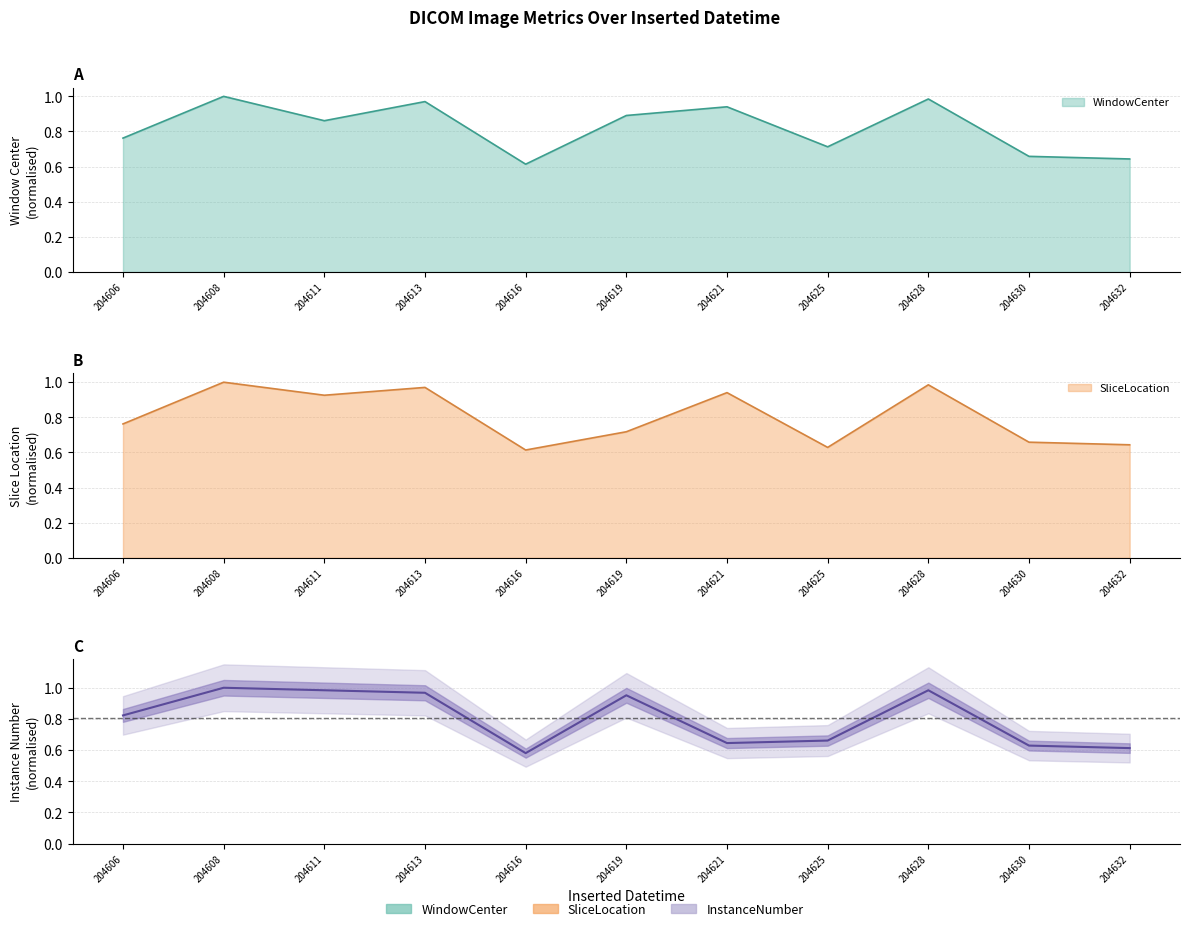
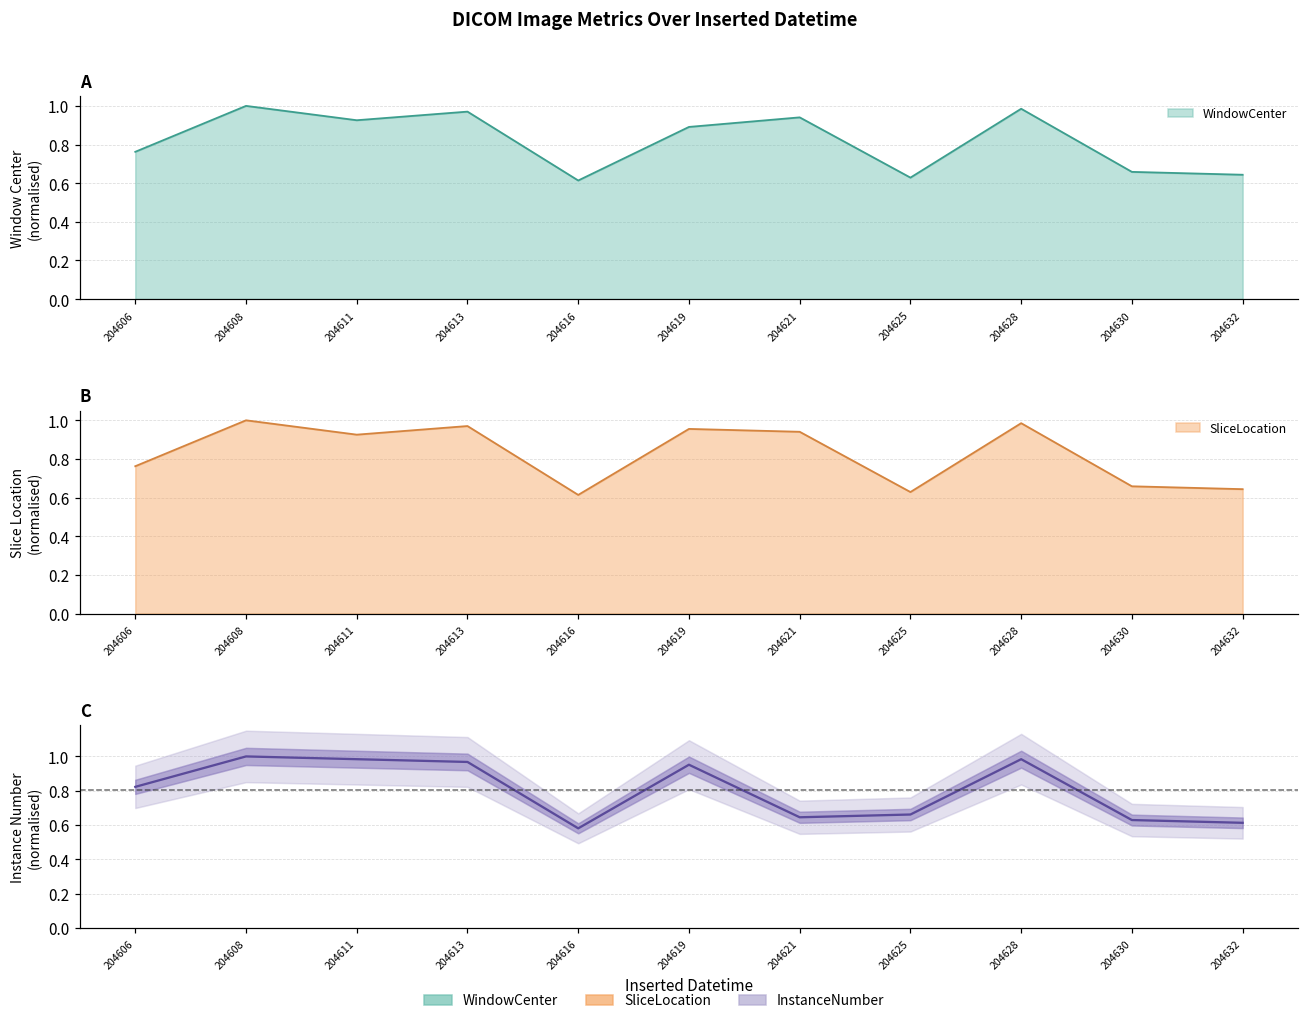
A, 204611: 0.86 -> 0.93
A, 204625: 0.71 -> 0.63
B, 204619: 0.72 -> 0.96
